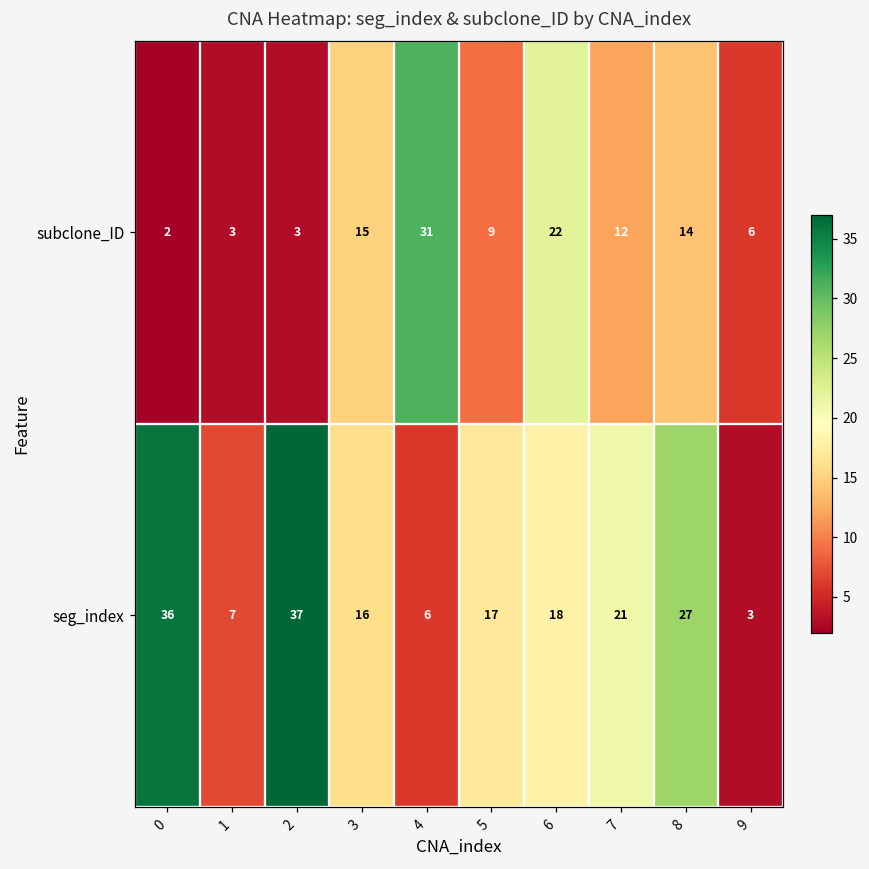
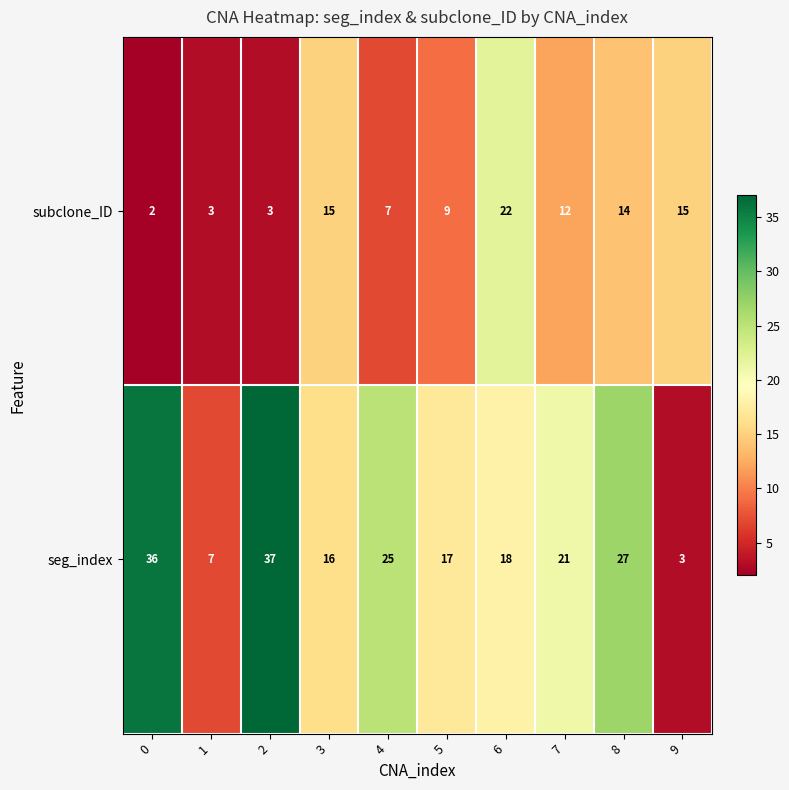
subclone_ID, 4: 31 -> 7
subclone_ID, 9: 6 -> 15
seg_index, 4: 6 -> 25
